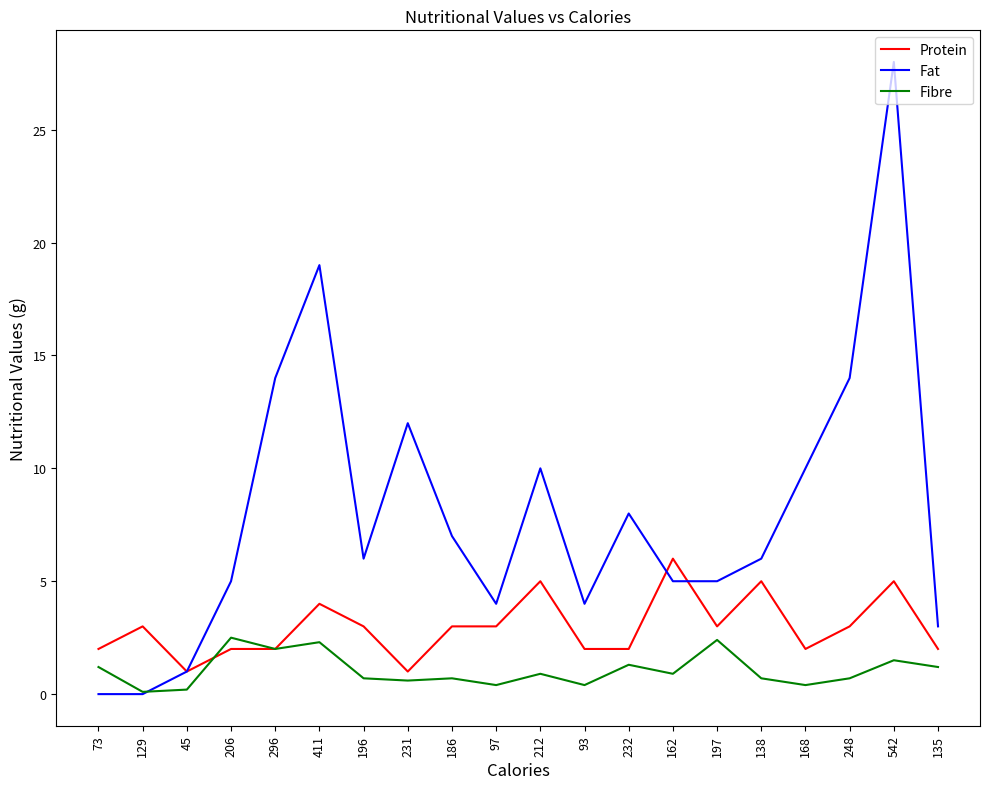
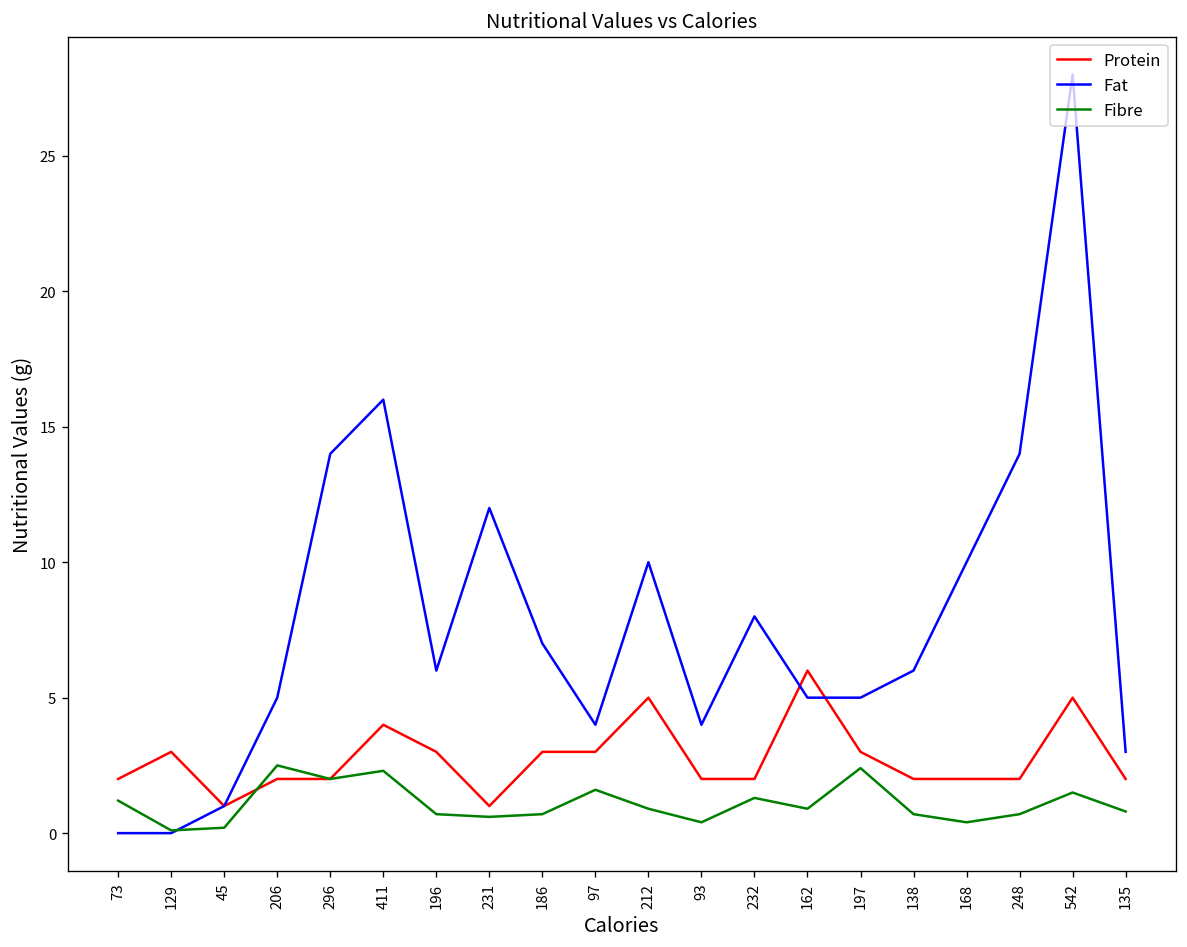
Fat, 411: 19 -> 16
Fibre, 97: 0.4 -> 1.6
Protein, 138: 5 -> 2
Protein, 248: 3 -> 2
Fibre, 135: 1.2 -> 0.8
